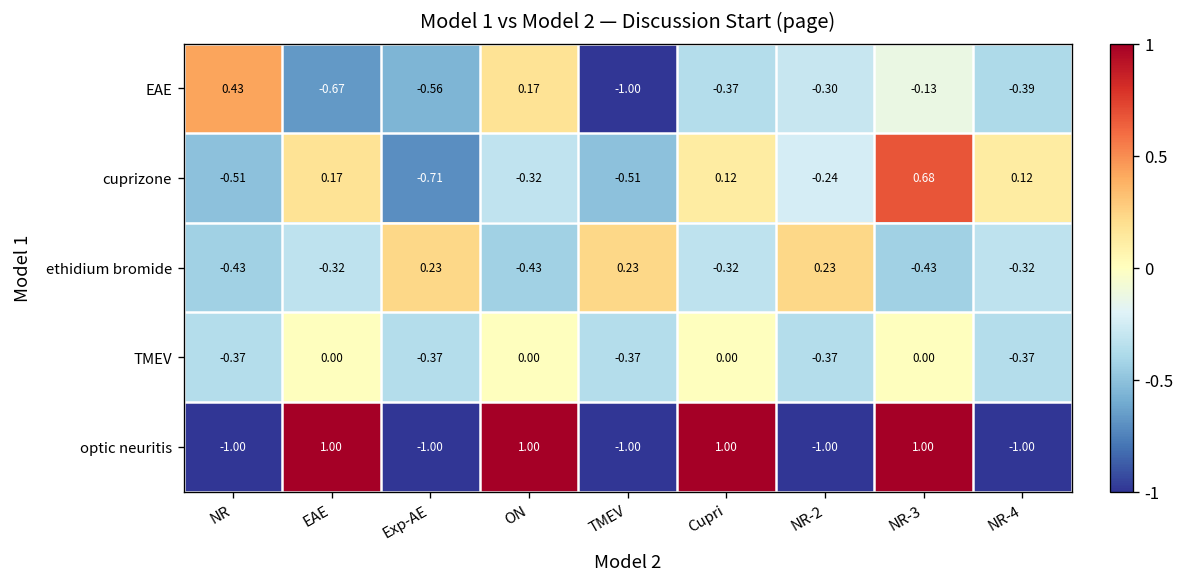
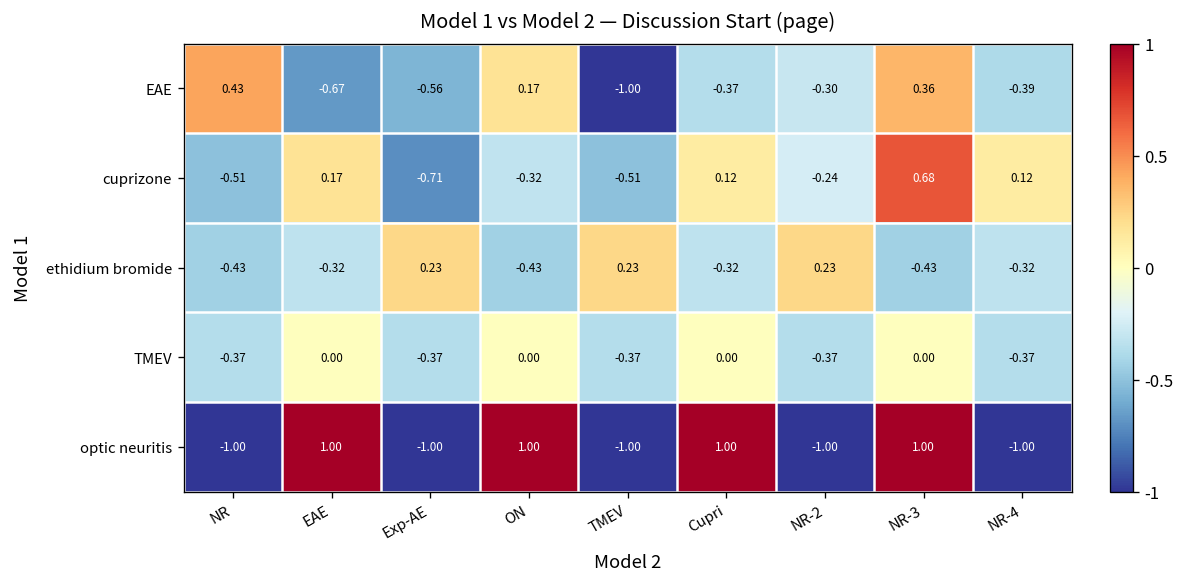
EAE, NR-3: -0.13 -> 0.36
